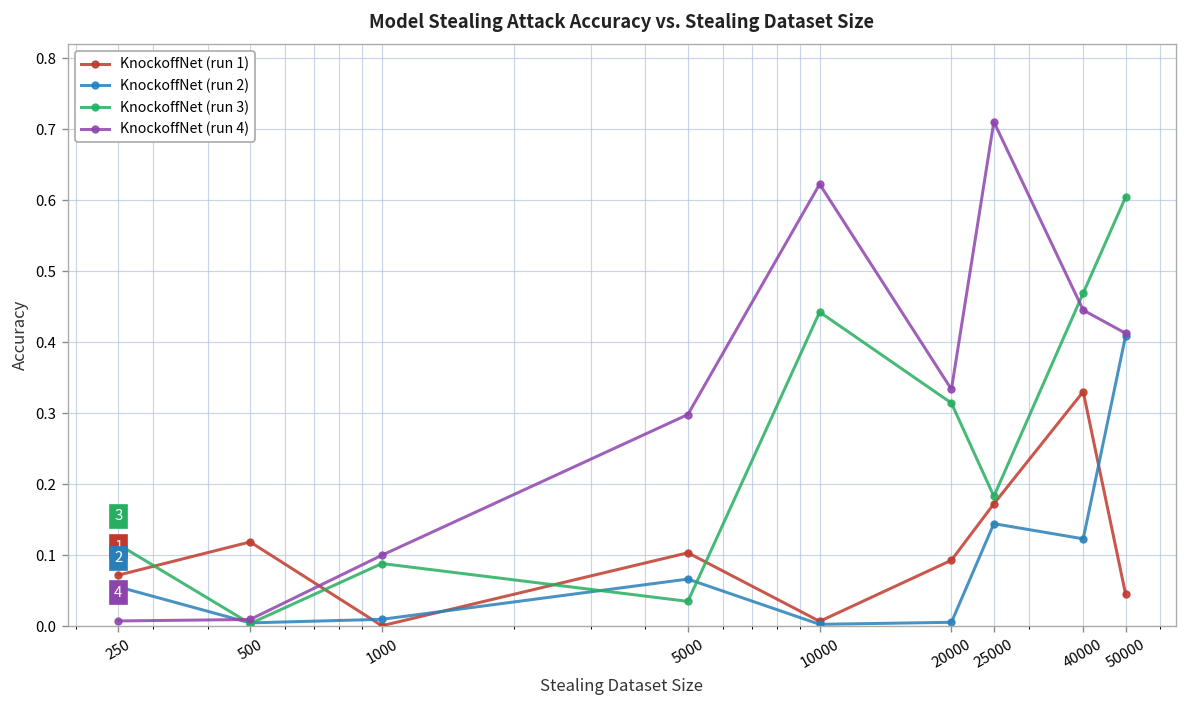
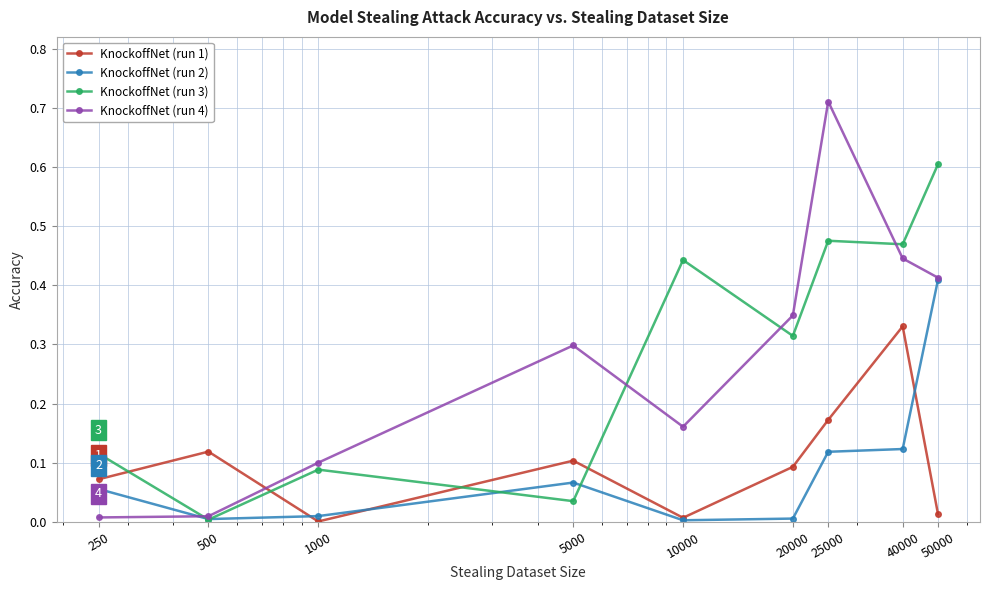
KnockoffNet (run 4), 10000: 0.62 -> 0.16
KnockoffNet (run 4), 20000: 0.33 -> 0.35
KnockoffNet (run 2), 25000: 0.14 -> 0.12
KnockoffNet (run 3), 25000: 0.18 -> 0.48
KnockoffNet (run 1), 50000: 0.05 -> 0.01
